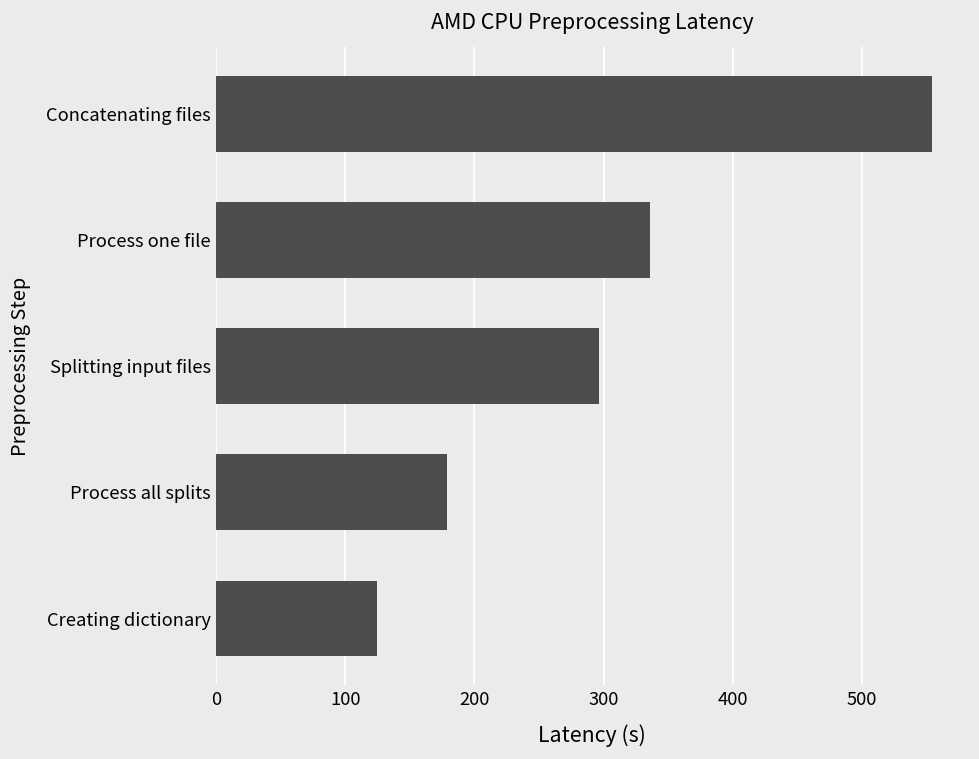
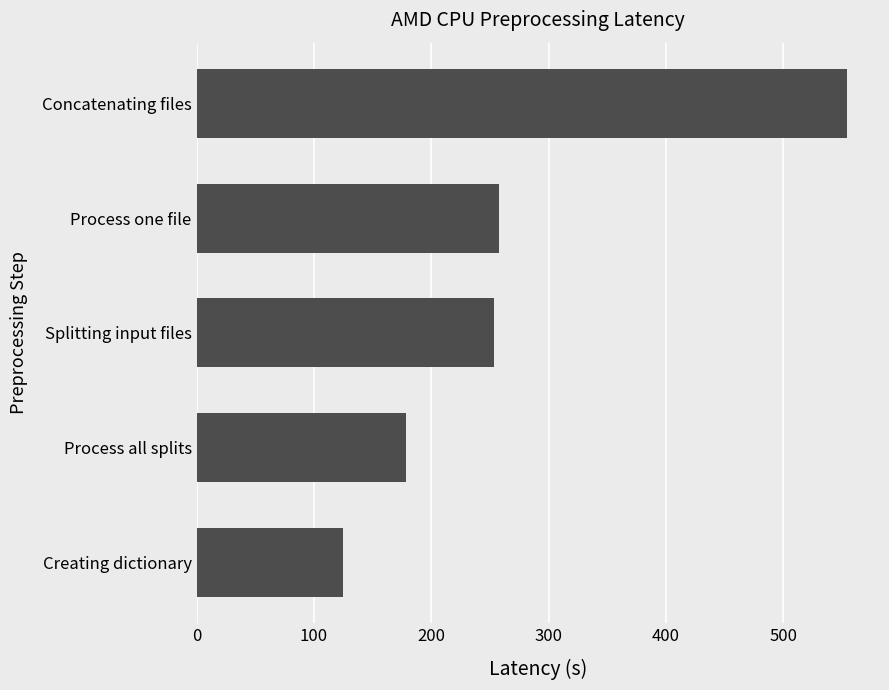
Process one file: 336 -> 257
Splitting input files: 296 -> 254
